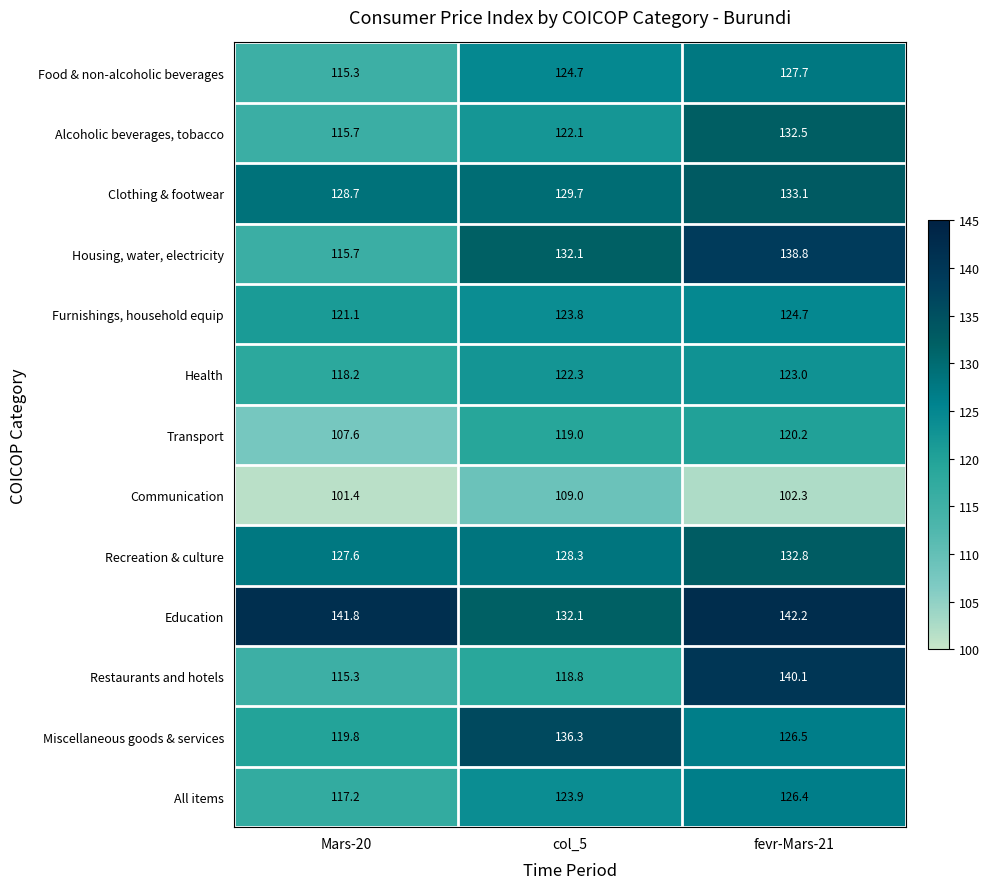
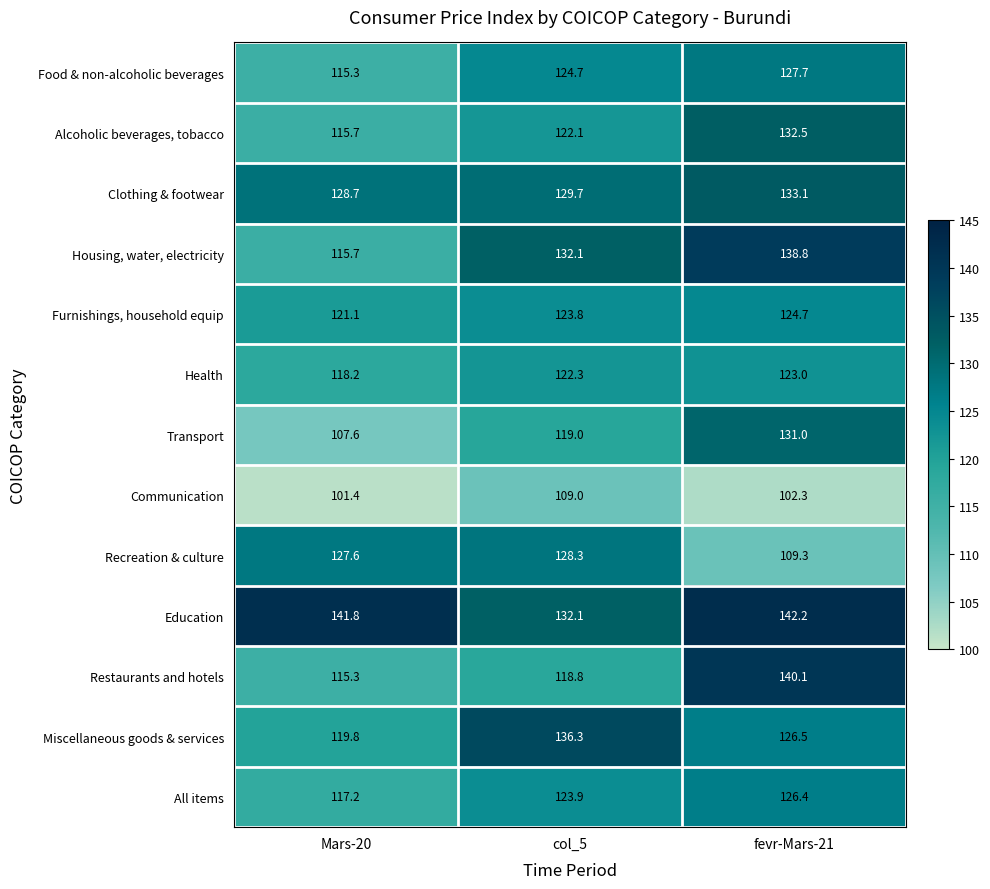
Transport, fevr-Mars-21: 120.2 -> 131.0
Recreation & culture, fevr-Mars-21: 132.8 -> 109.3
